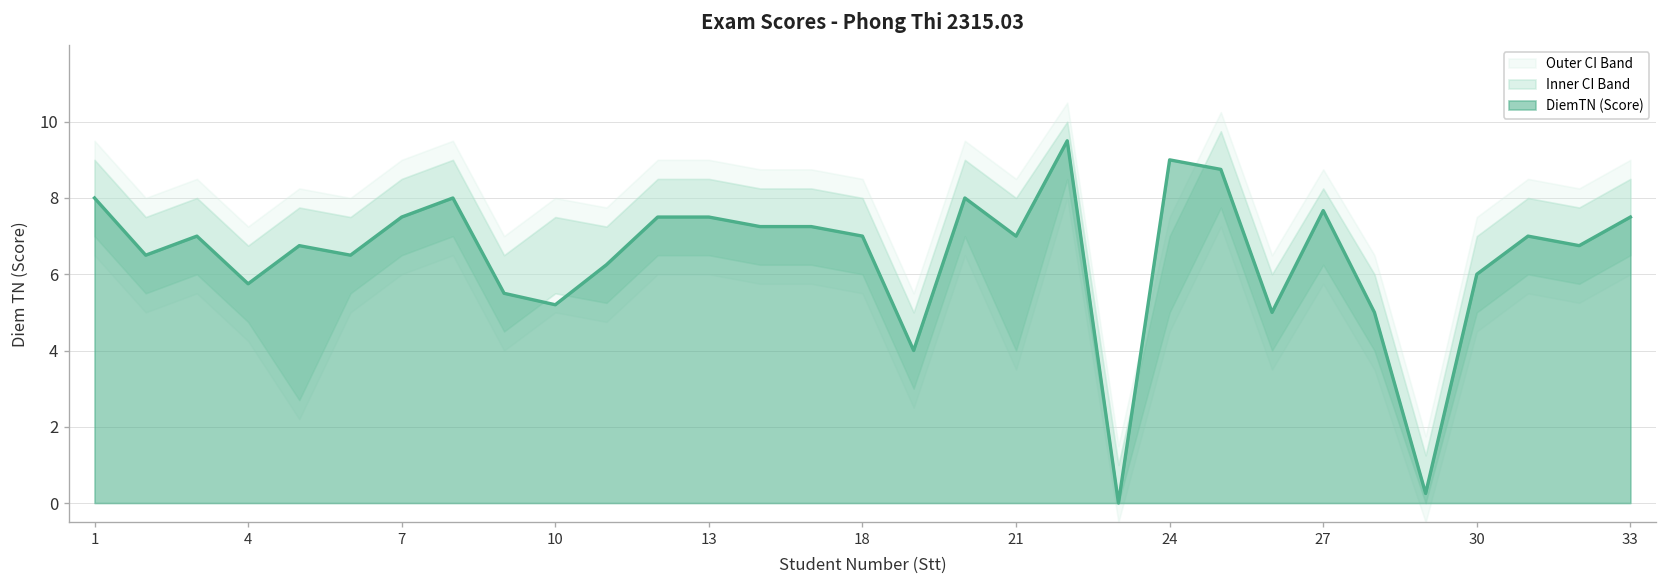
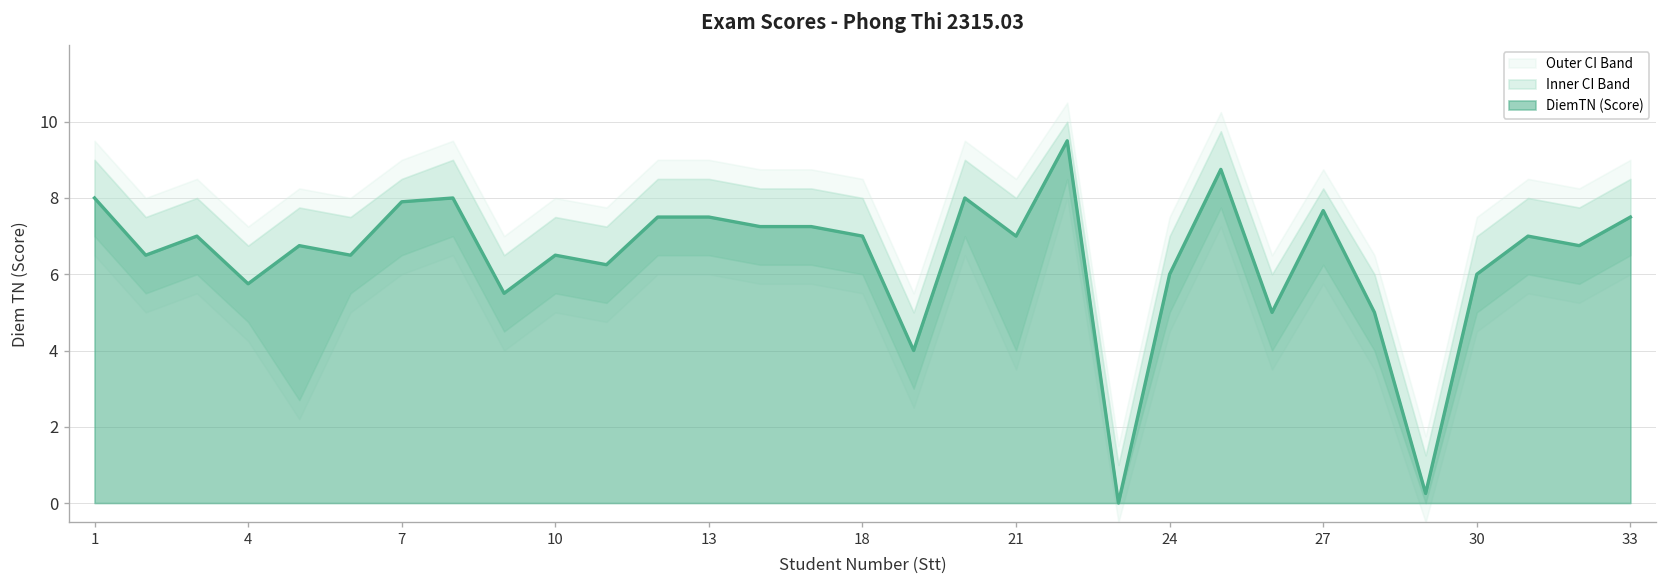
DiemTN (Score), 7: 7.5 -> 7.9
DiemTN (Score), 10: 5.2 -> 6.5
DiemTN (Score), 24: 9 -> 6
